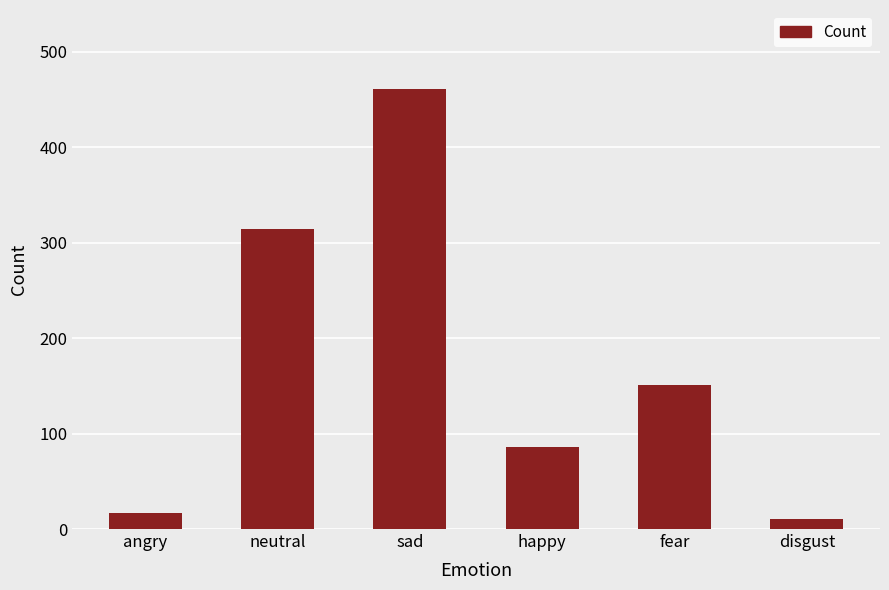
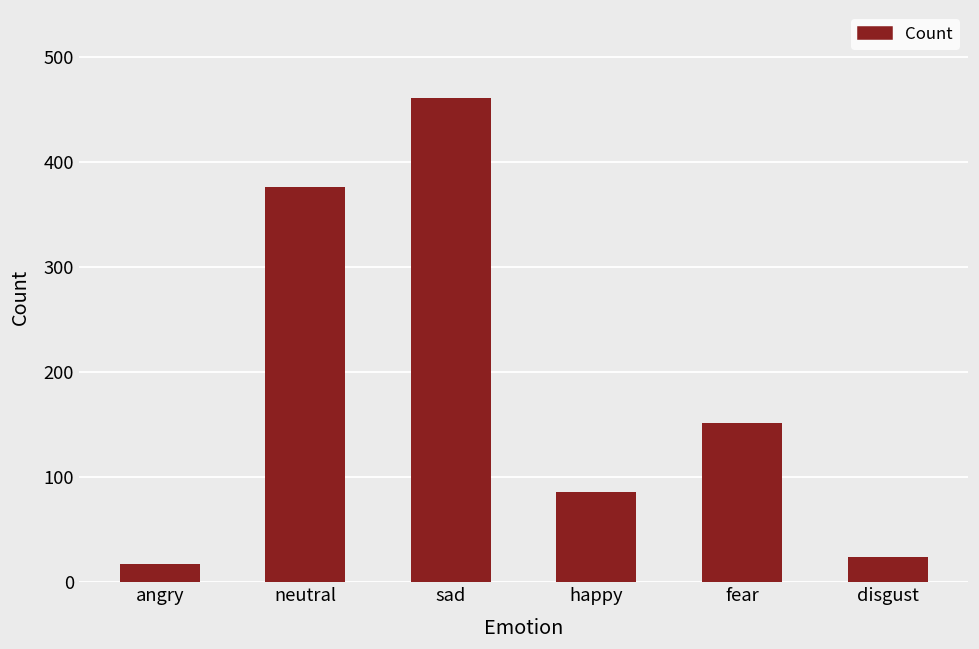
neutral: 310 -> 380
disgust: 10 -> 20
